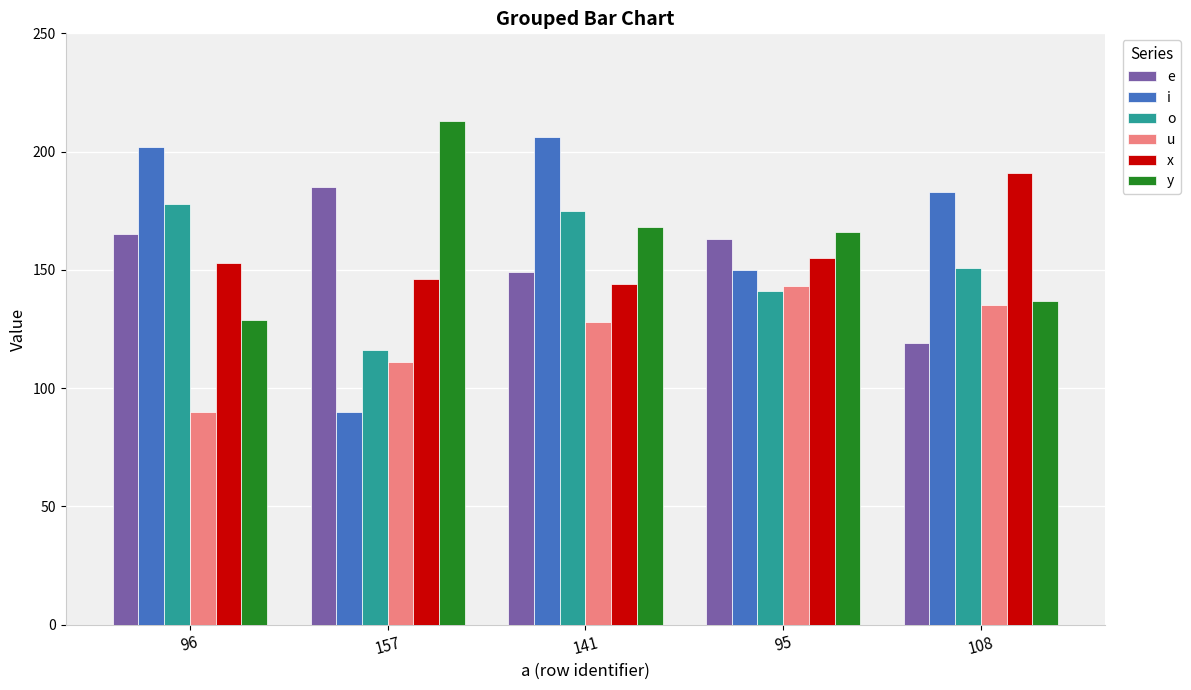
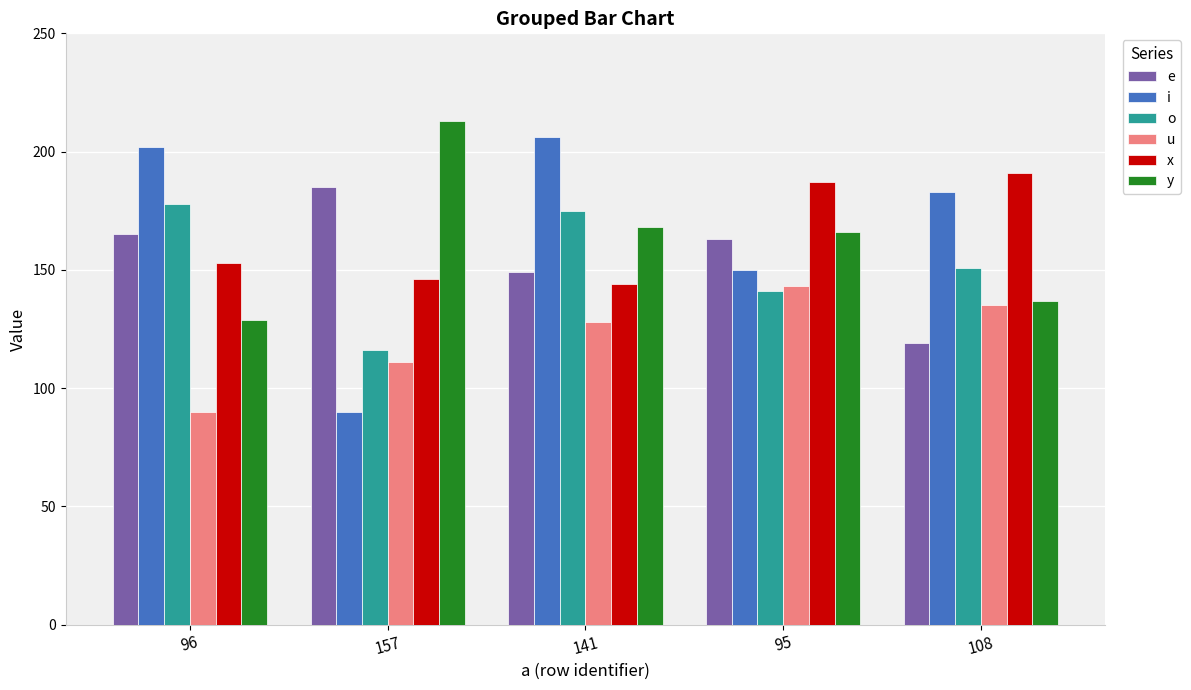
x, 95: 155 -> 187
